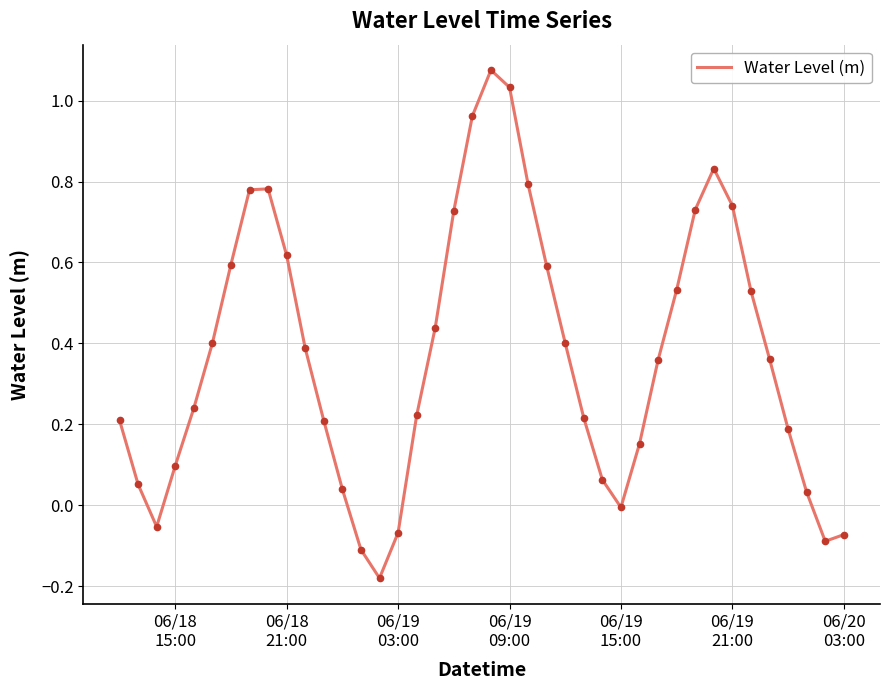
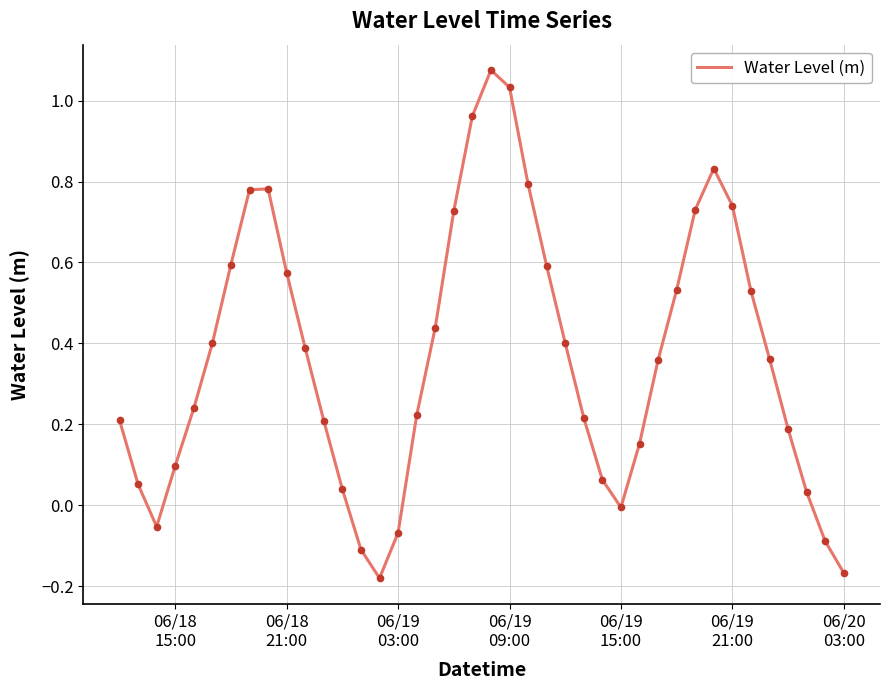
06/18 21:00: 0.62 -> 0.57
06/20 03:00: -0.07 -> -0.17
